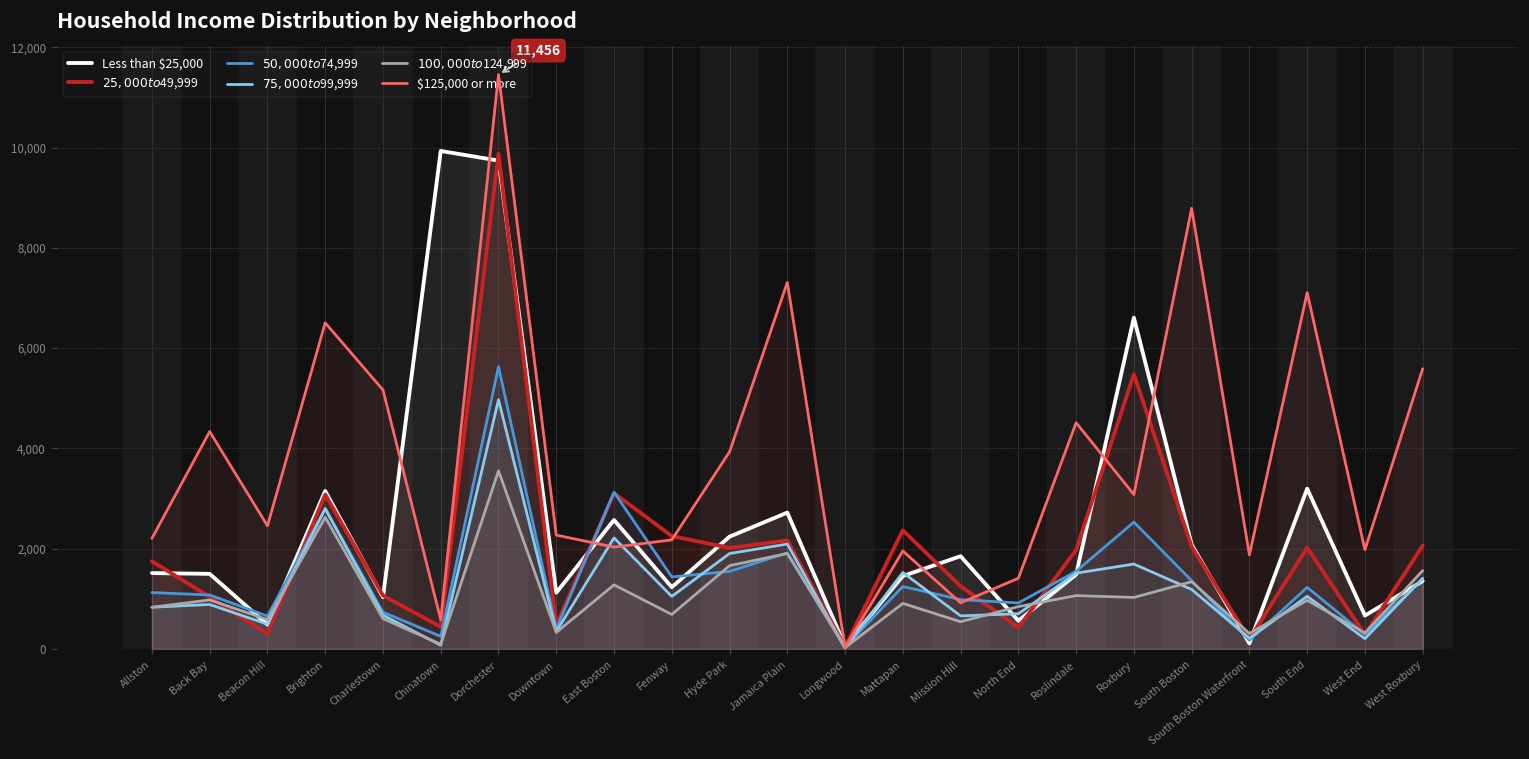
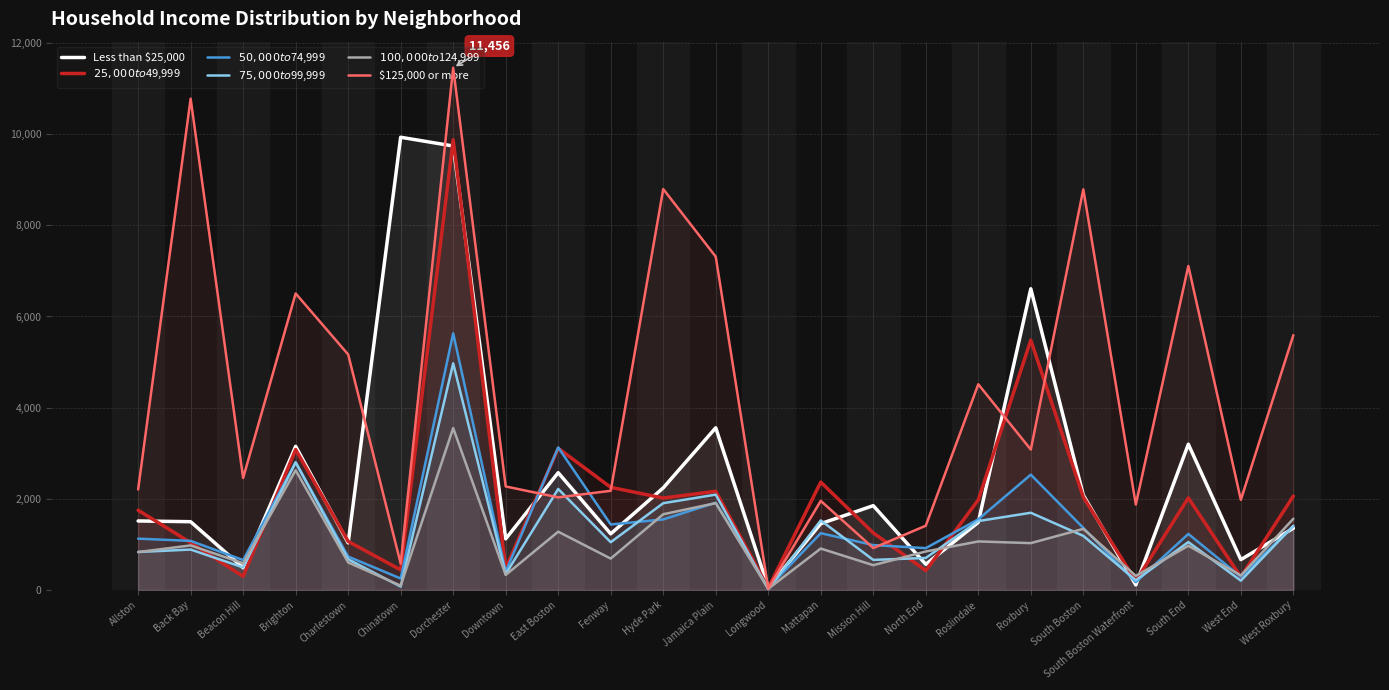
$125,000 or more, Back Bay: 4,300 -> 10,800
$125,000 or more, Hyde Park: 3,900 -> 8,800
Less than $25,000, Jamaica Plain: 2,700 -> 3,600
